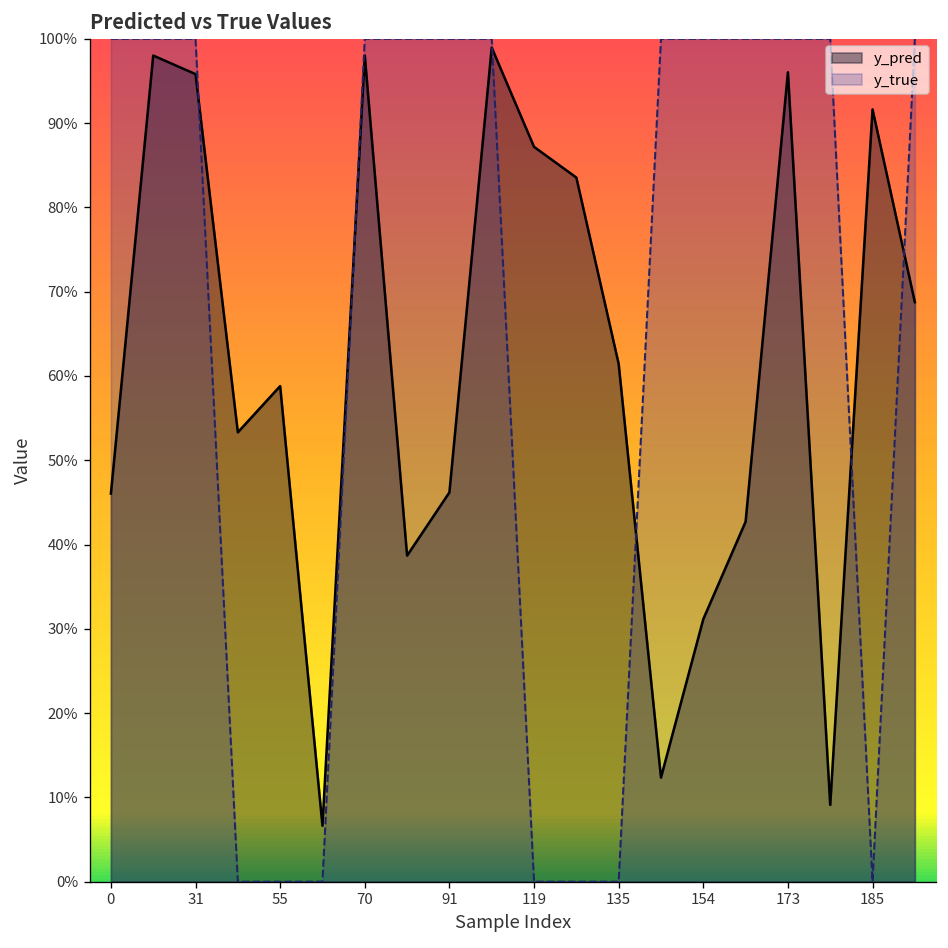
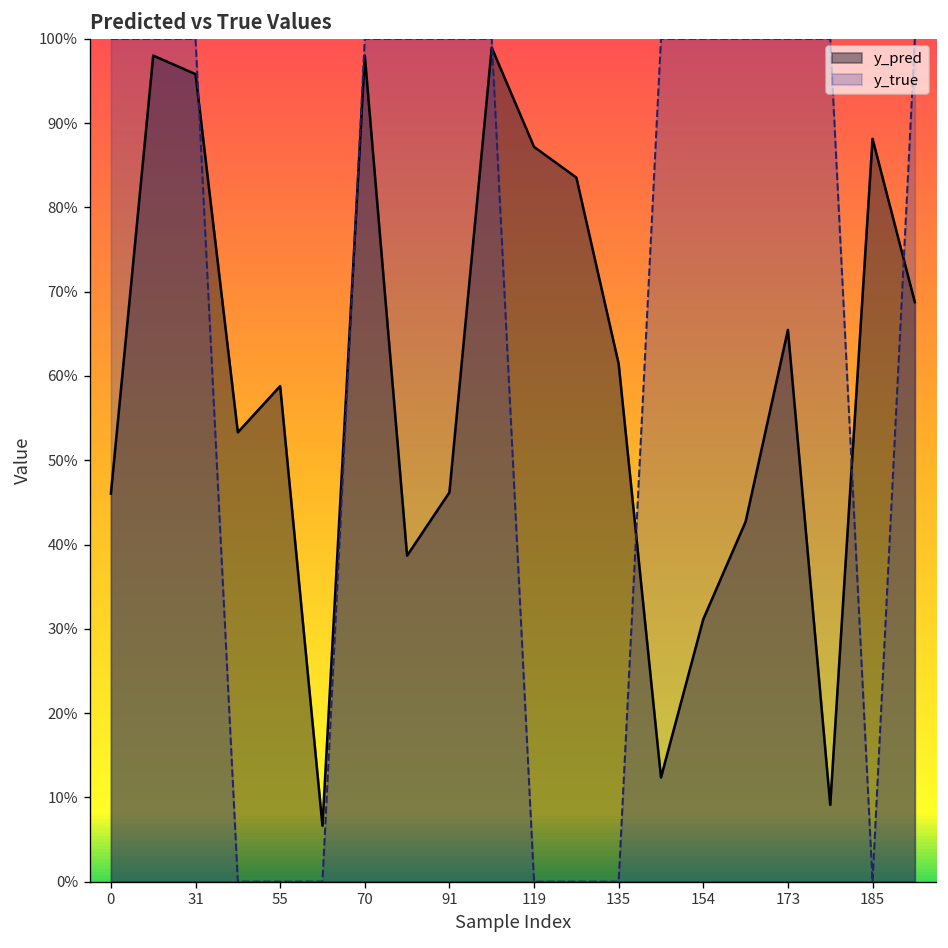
y_pred, 173: 96% -> 65%
y_pred, 185: 92% -> 88%
